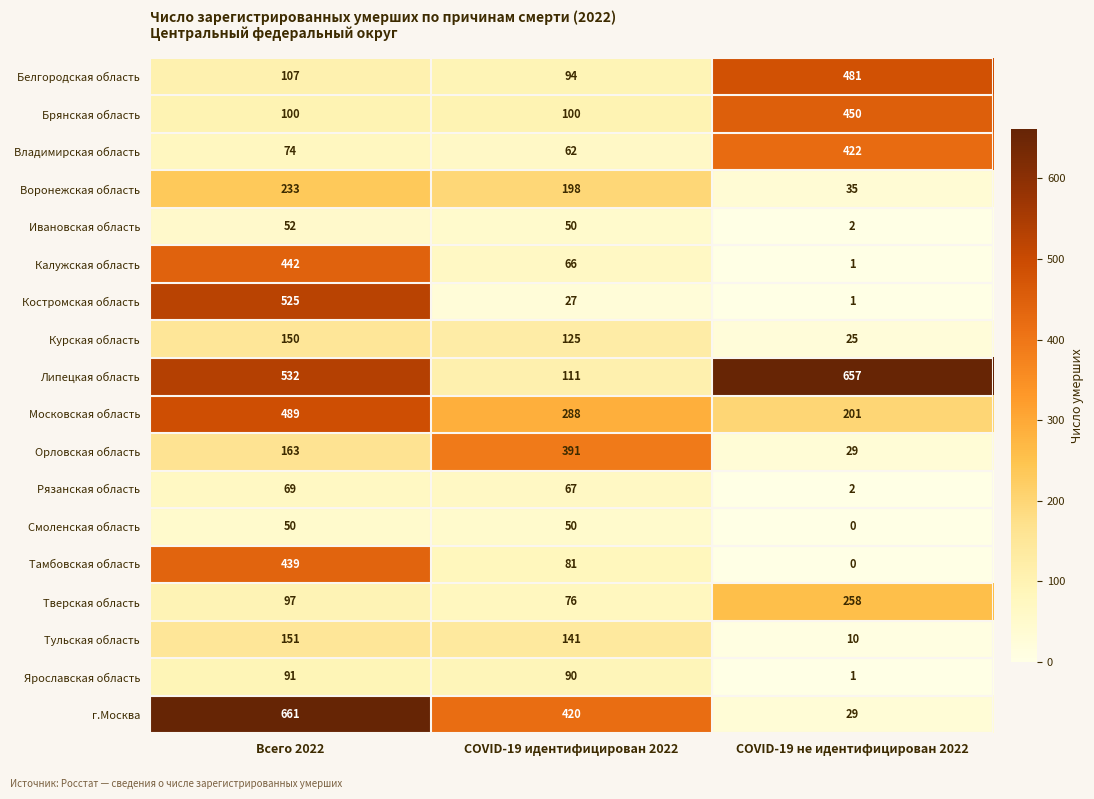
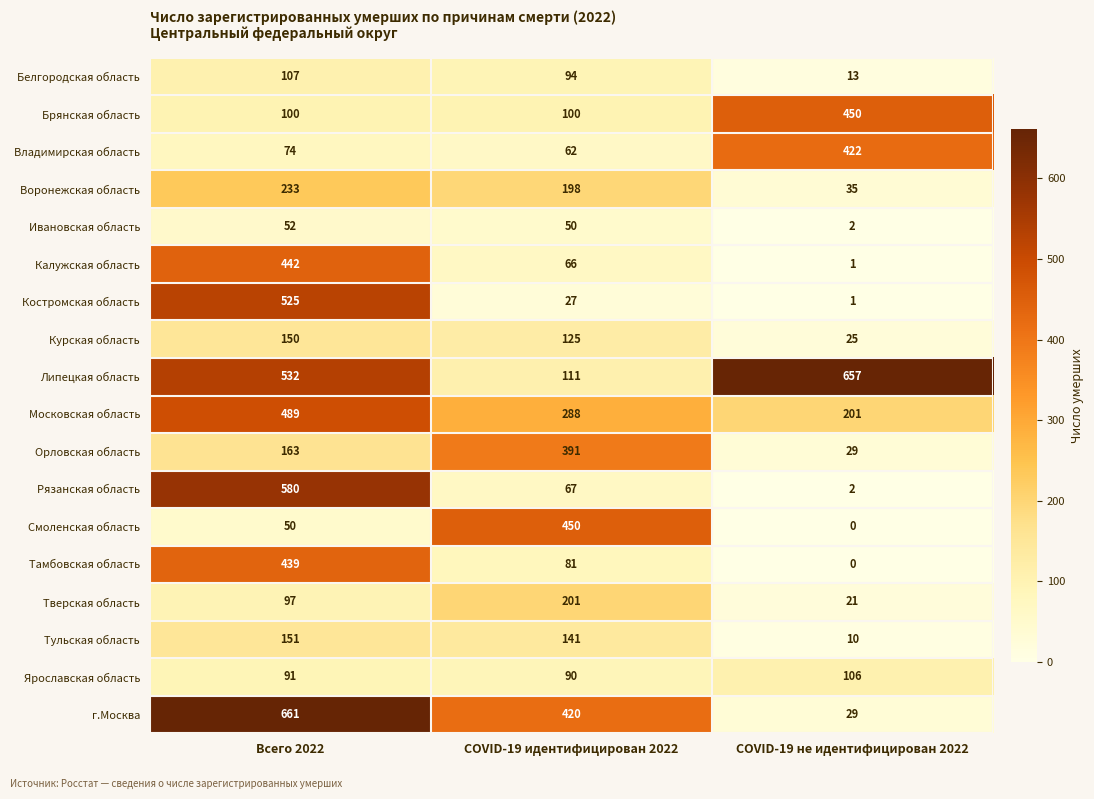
Белгородская область, COVID-19 не идентифицирован 2022: 481 -> 13
Рязанская область, Всего 2022: 69 -> 580
Смоленская область, COVID-19 идентифицирован 2022: 50 -> 450
Тверская область, COVID-19 идентифицирован 2022: 76 -> 201
Тверская область, COVID-19 не идентифицирован 2022: 258 -> 21
Ярославская область, COVID-19 не идентифицирован 2022: 1 -> 106
